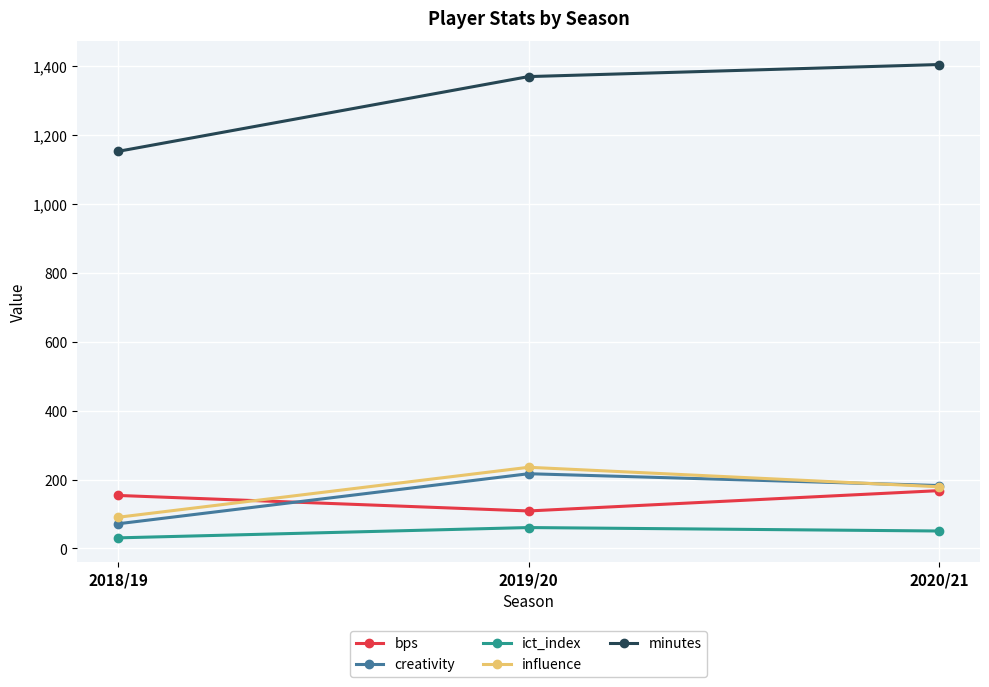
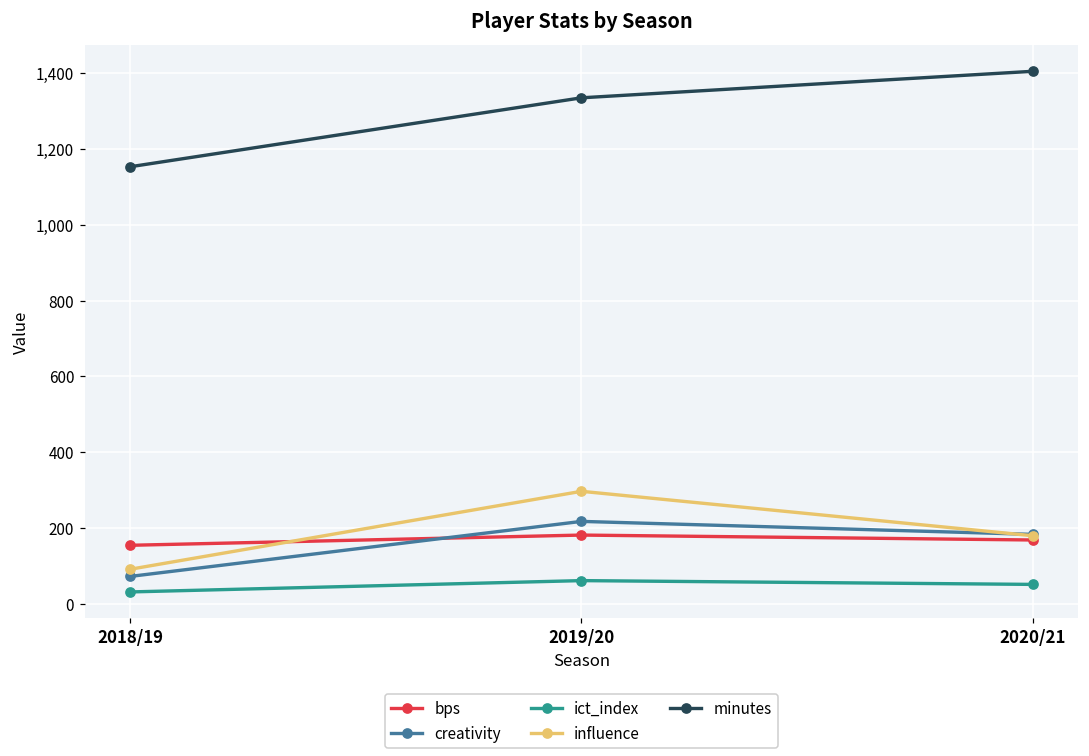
bps, 2019/20: 110 -> 180
influence, 2019/20: 240 -> 300
minutes, 2019/20: 1,370 -> 1,340
